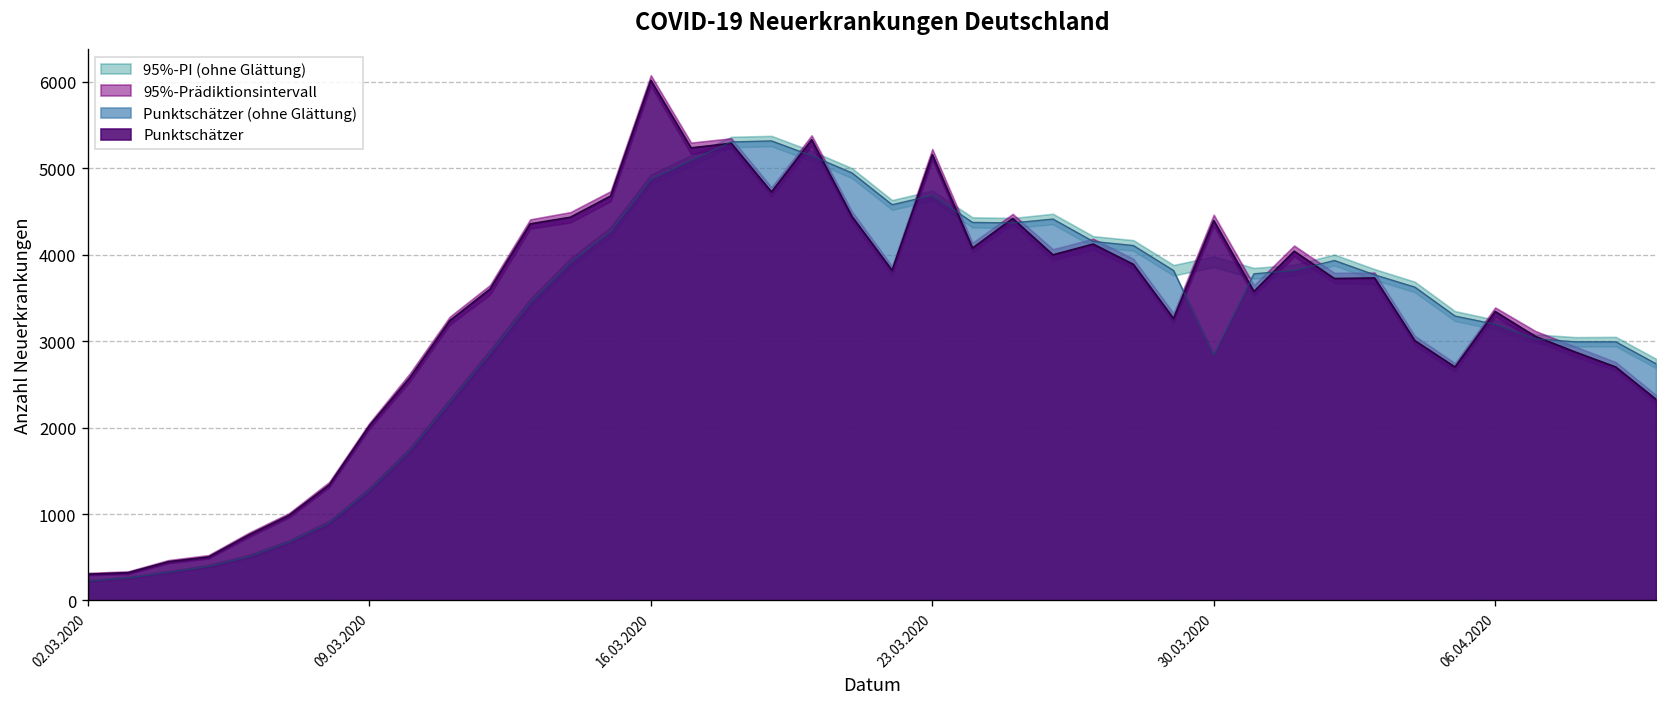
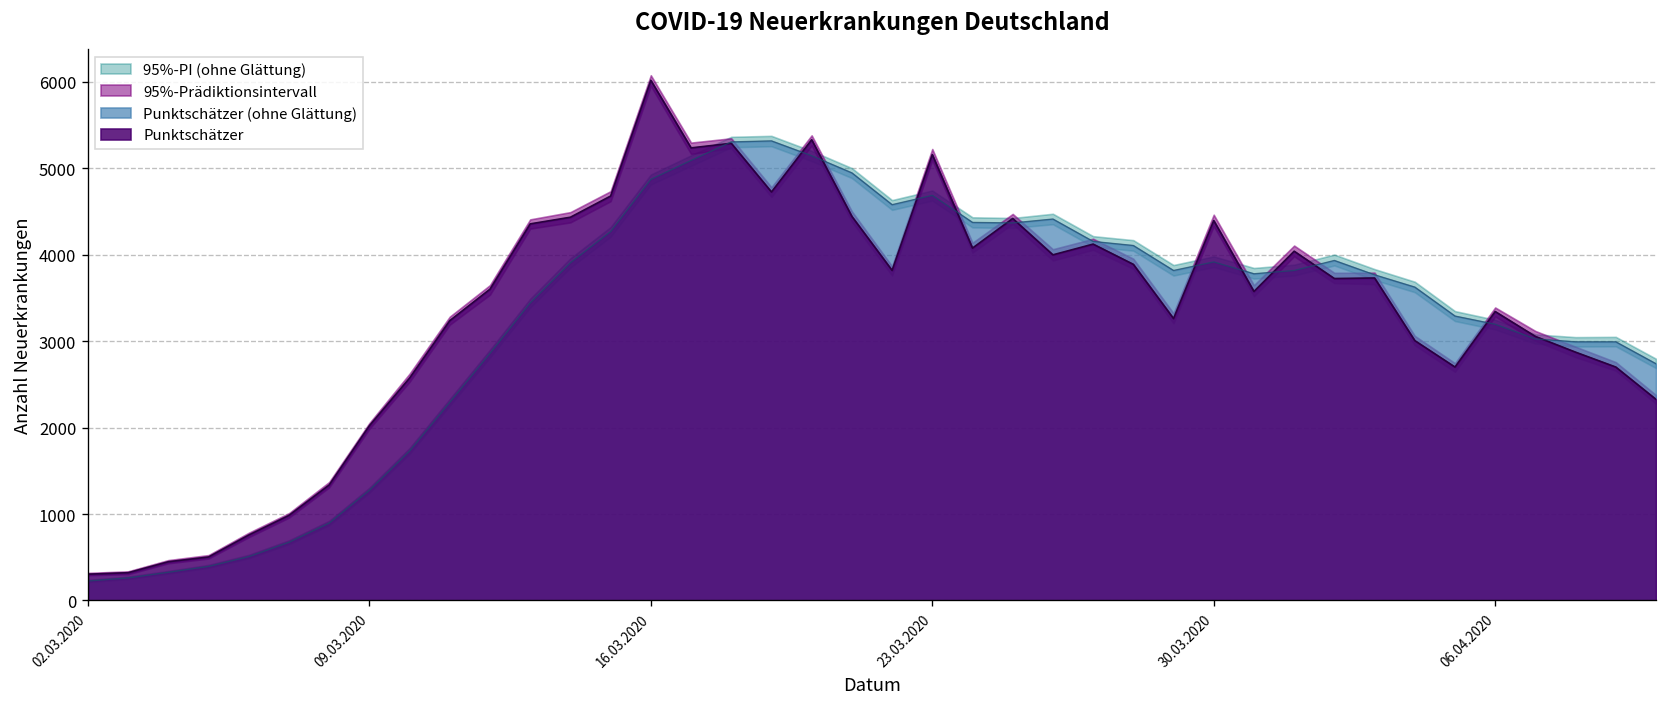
Punktschätzer (ohne Glättung), 30.03.2020: 2800 -> 3900
